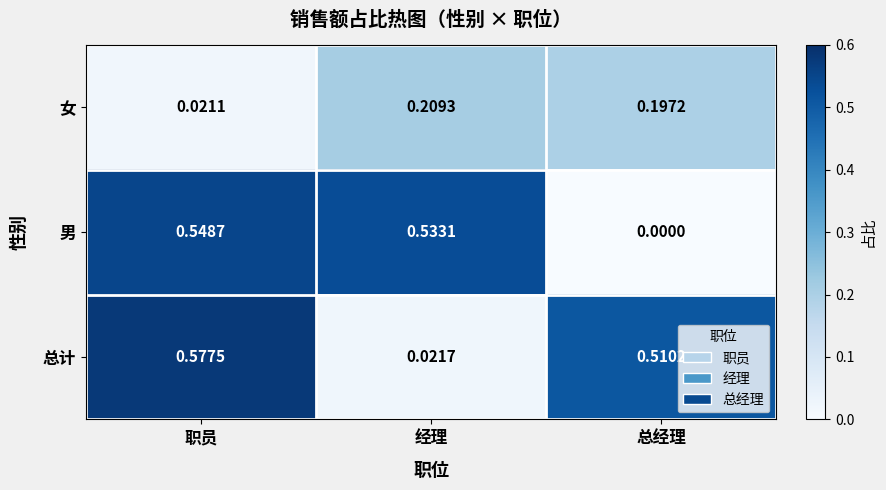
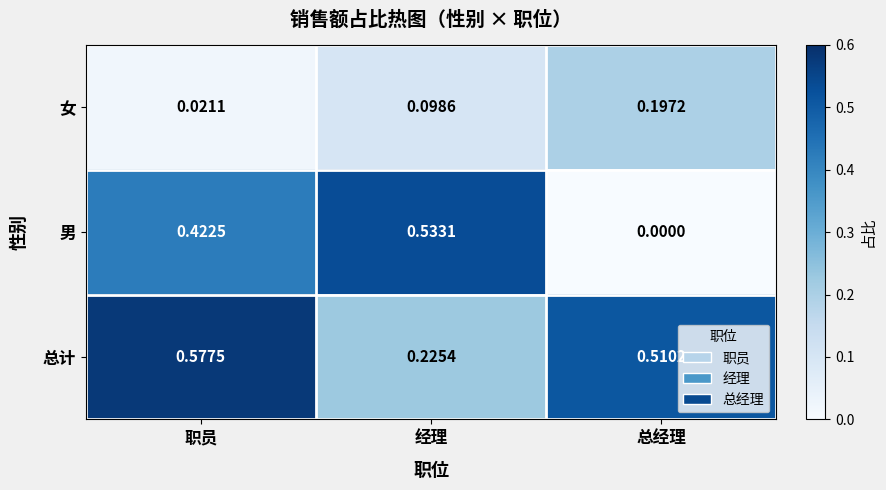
女, 经理: 0.2093 -> 0.0986
男, 职员: 0.5487 -> 0.4225
总计, 经理: 0.0217 -> 0.2254
